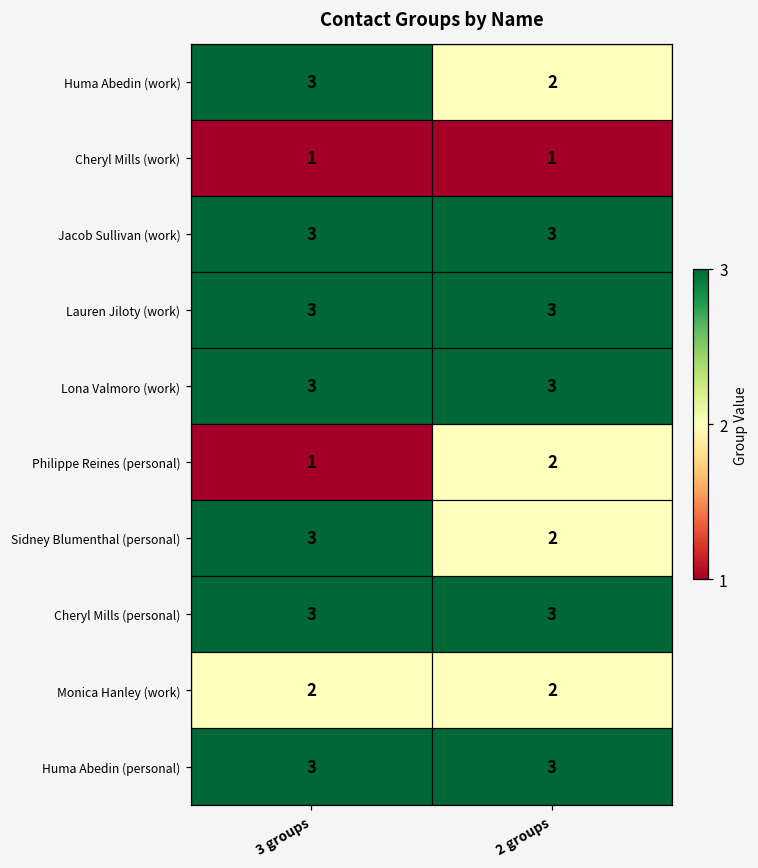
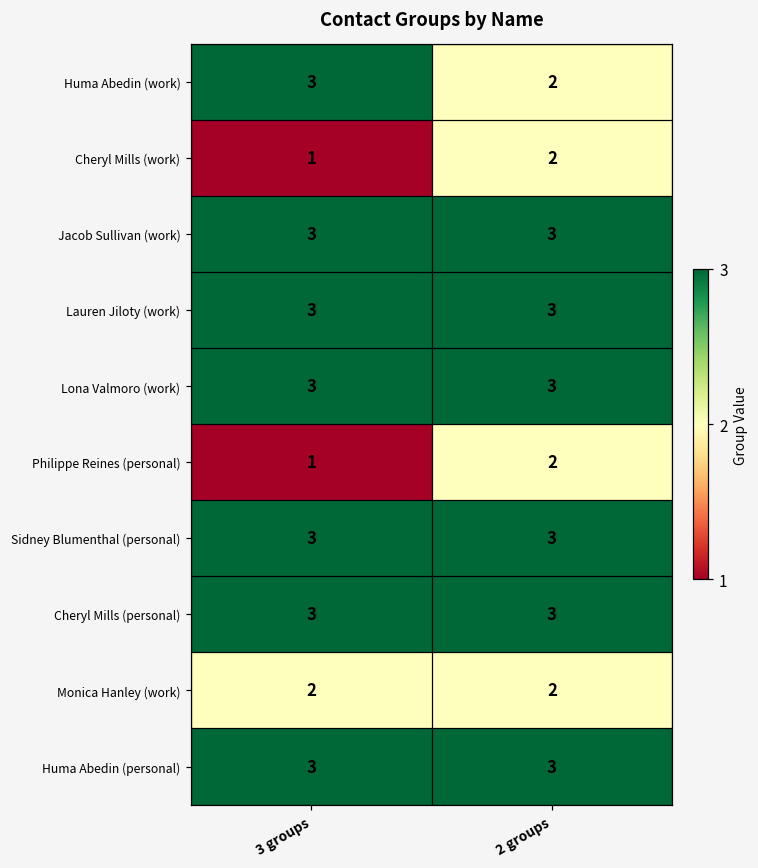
Cheryl Mills (work), 2 groups: 1 -> 2
Sidney Blumenthal (personal), 2 groups: 2 -> 3
